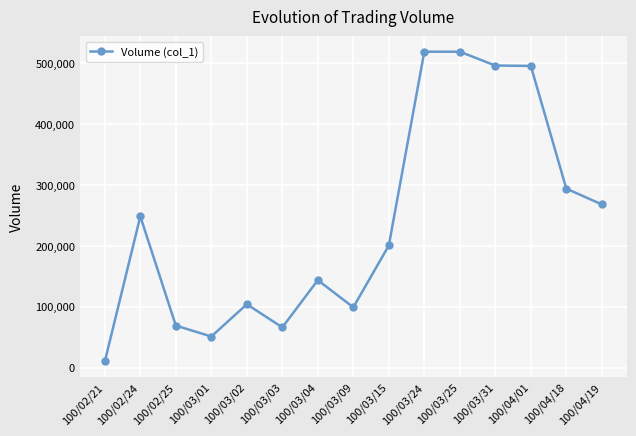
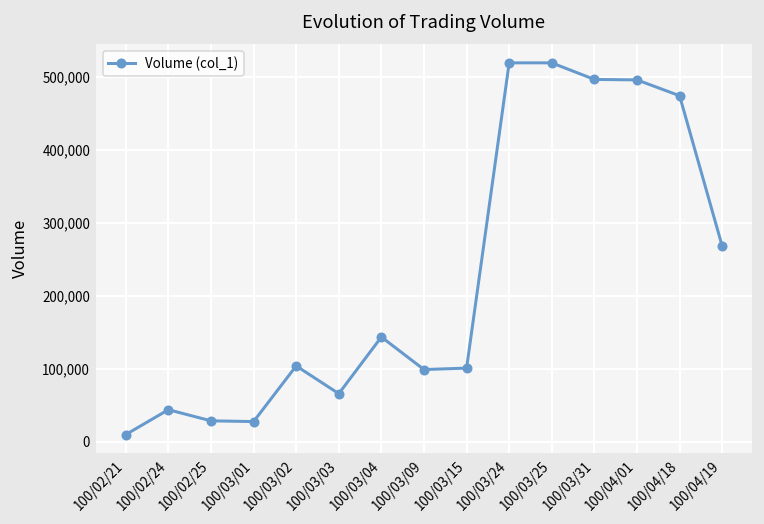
100/02/24: 250,000 -> 40,000
100/02/25: 70,000 -> 30,000
100/03/01: 50,000 -> 30,000
100/03/15: 200,000 -> 100,000
100/04/18: 290,000 -> 470,000
